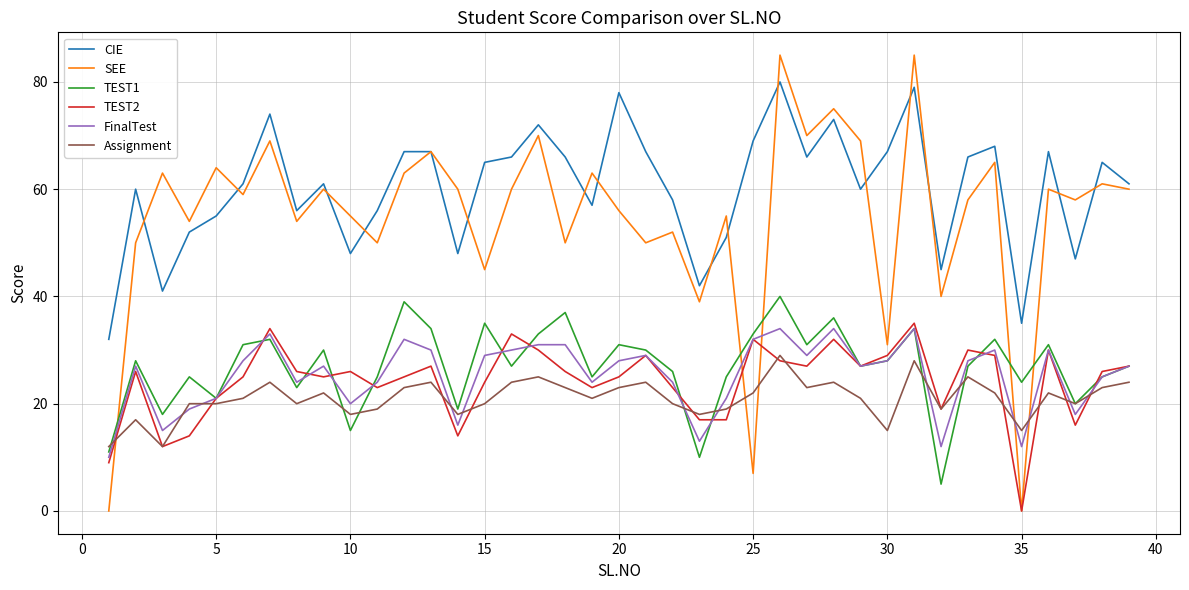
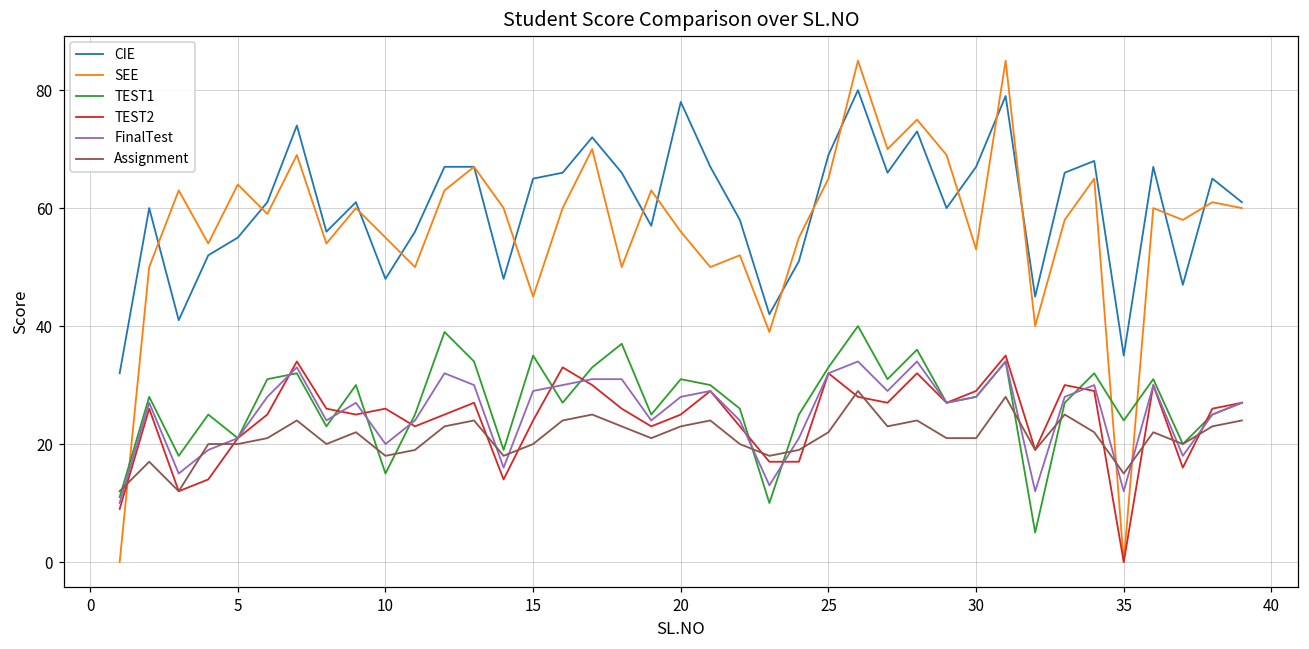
SEE, 25: 7 -> 65
SEE, 30: 31 -> 53
Assignment, 30: 15 -> 21
